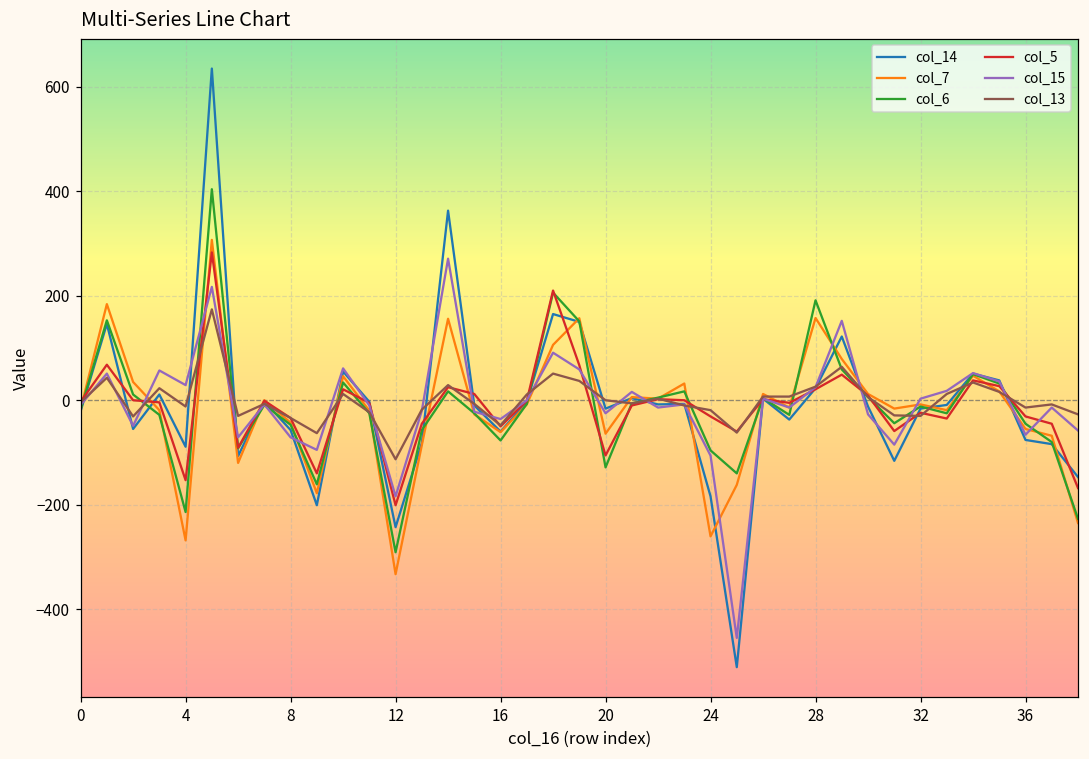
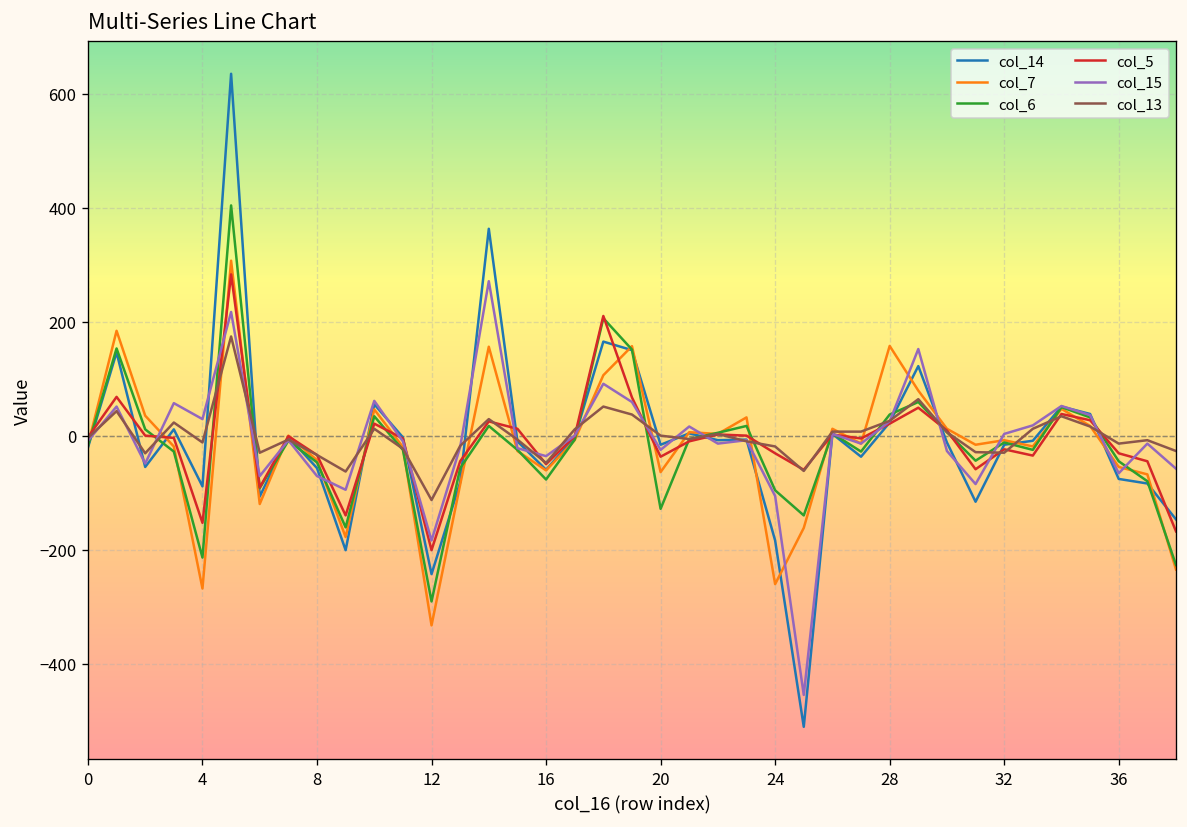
col_5, 20: -110 -> -40
col_6, 28: 190 -> 40
